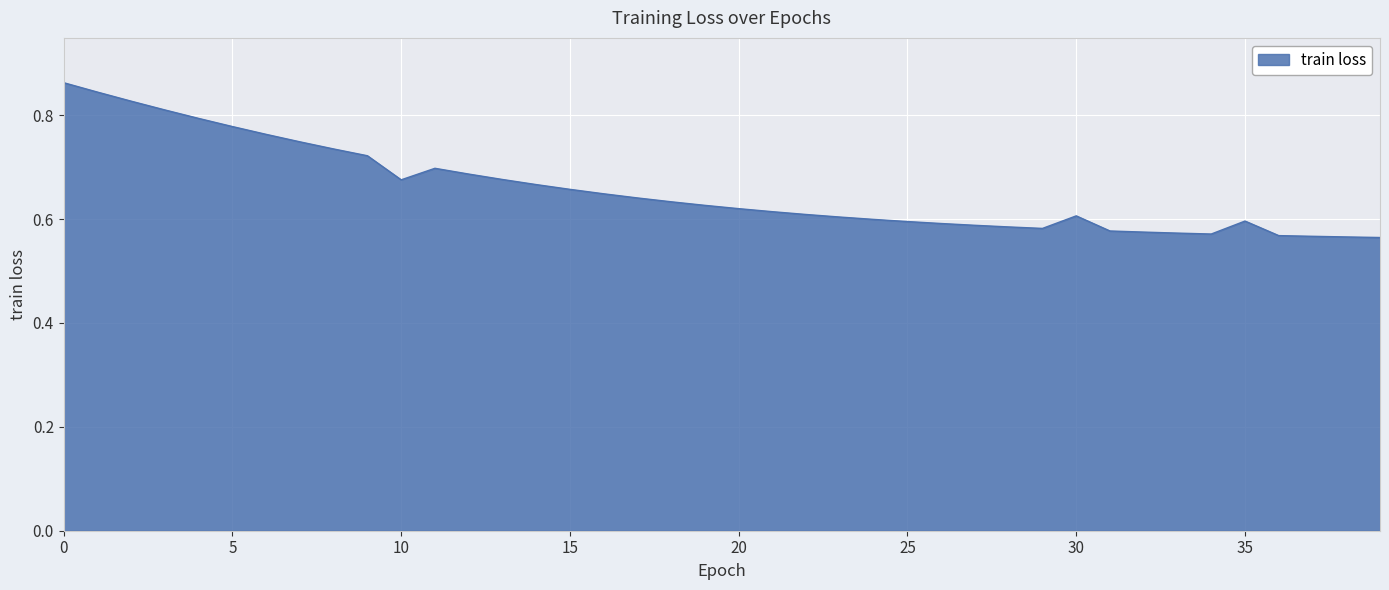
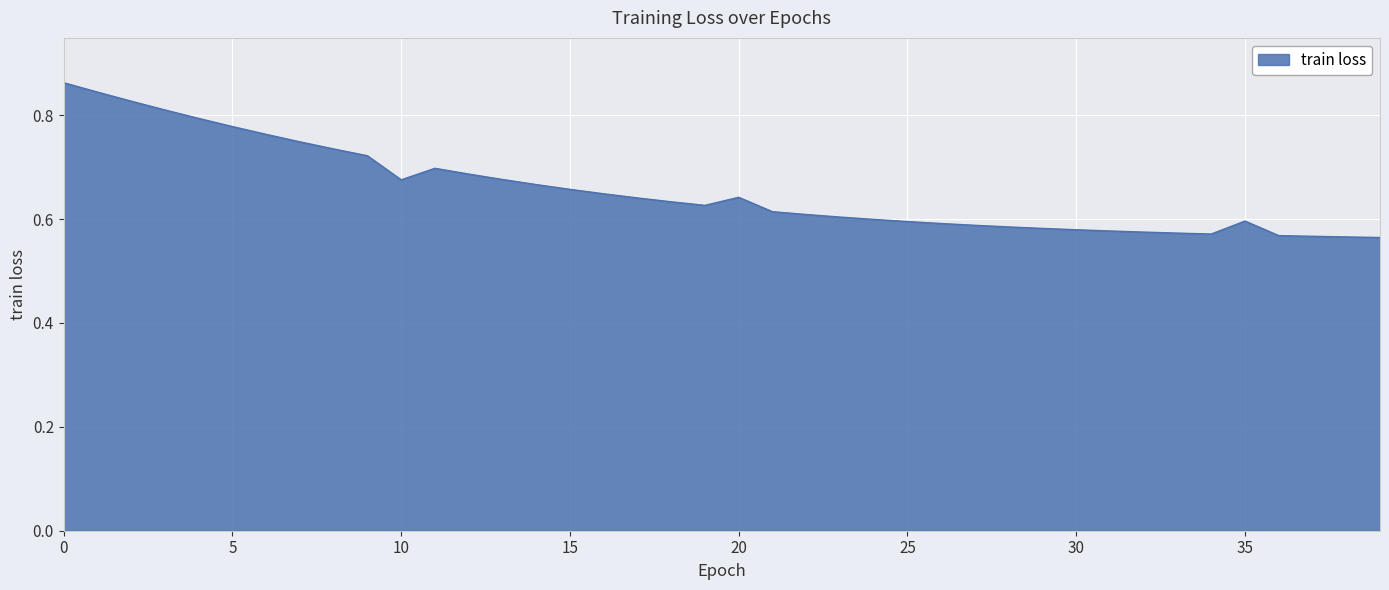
20: 0.62 -> 0.64
30: 0.61 -> 0.58
